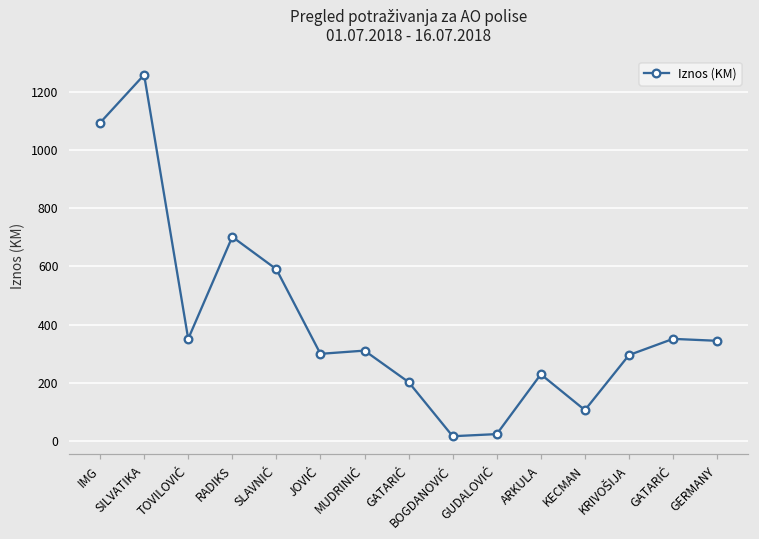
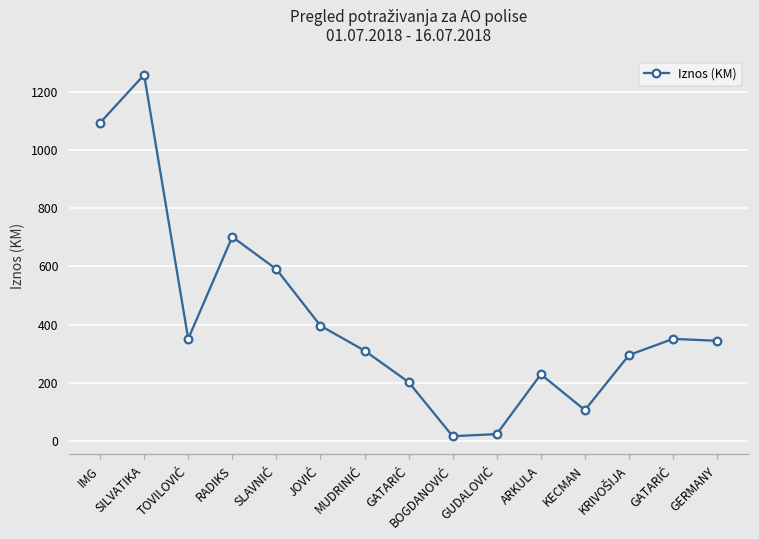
JOVIĆ: 300 -> 400
